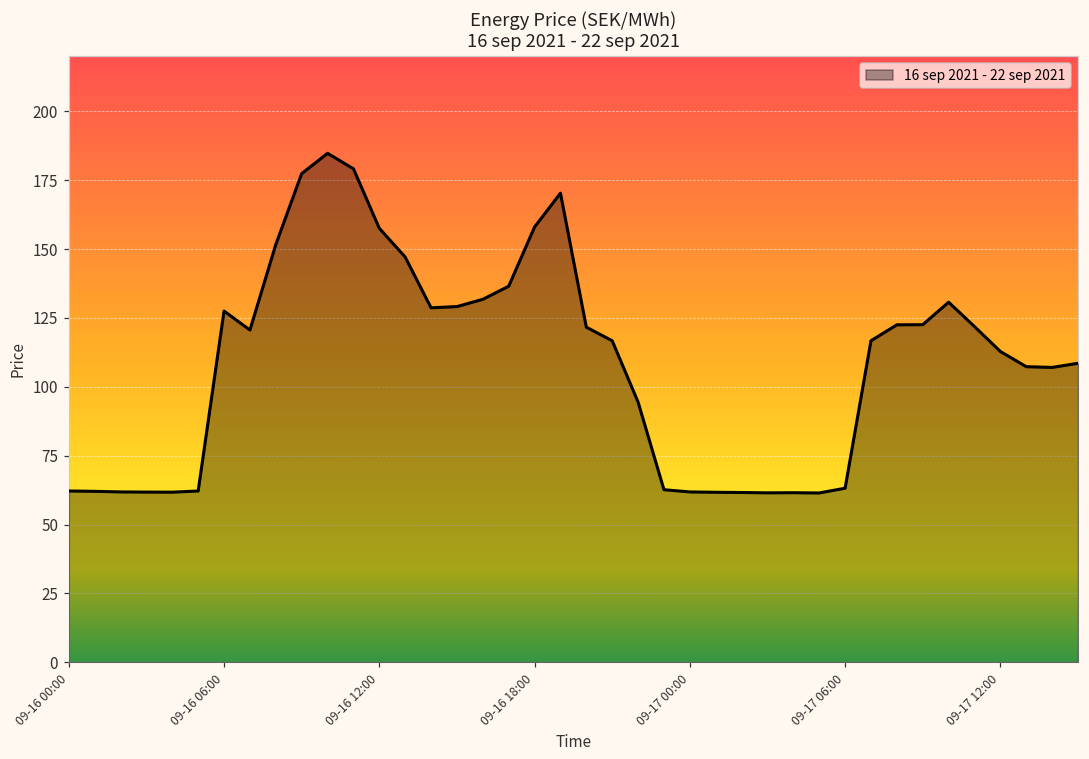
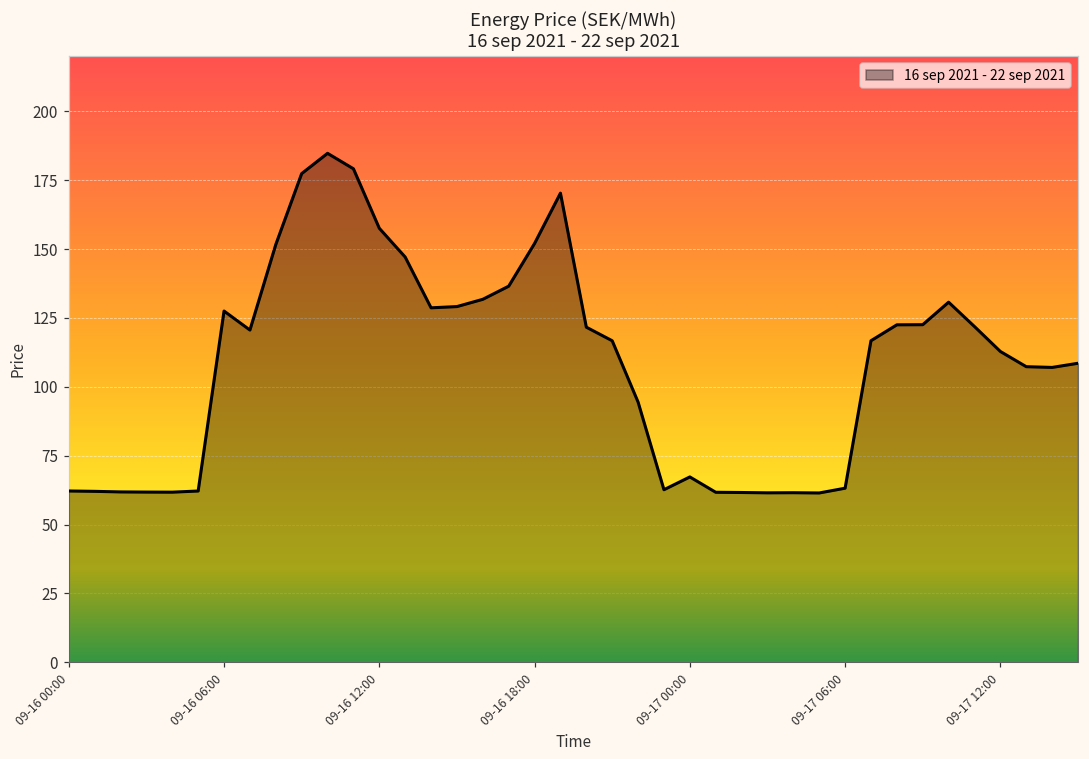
09-16 18:00: 158 -> 152
09-17 00:00: 62 -> 67
